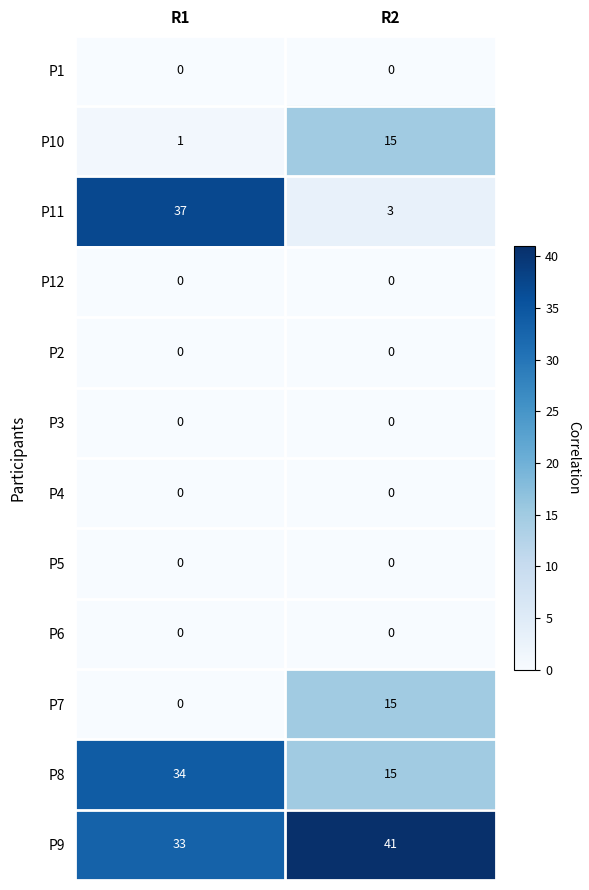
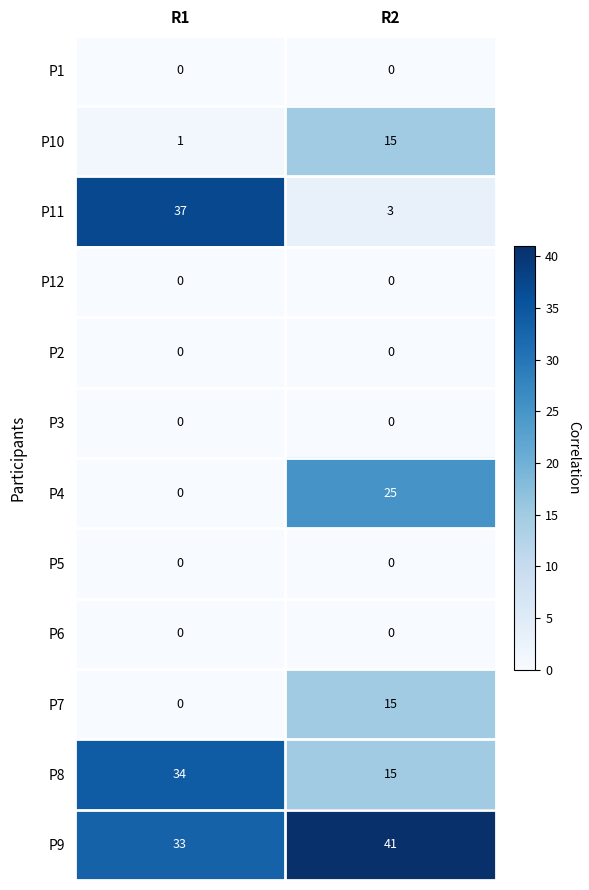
P4, R2: 0 -> 25
